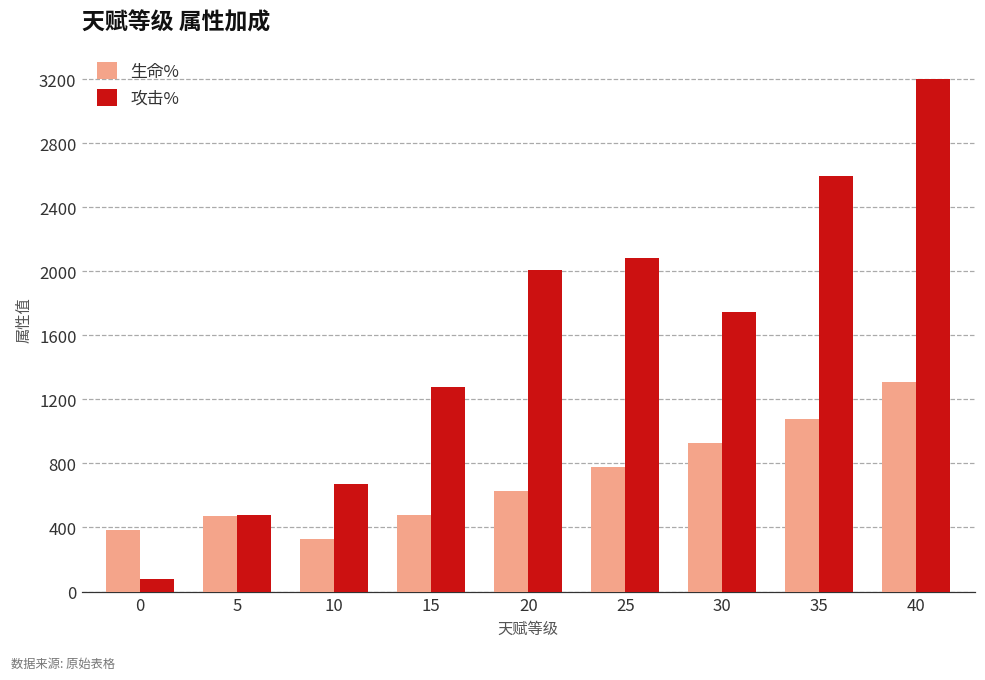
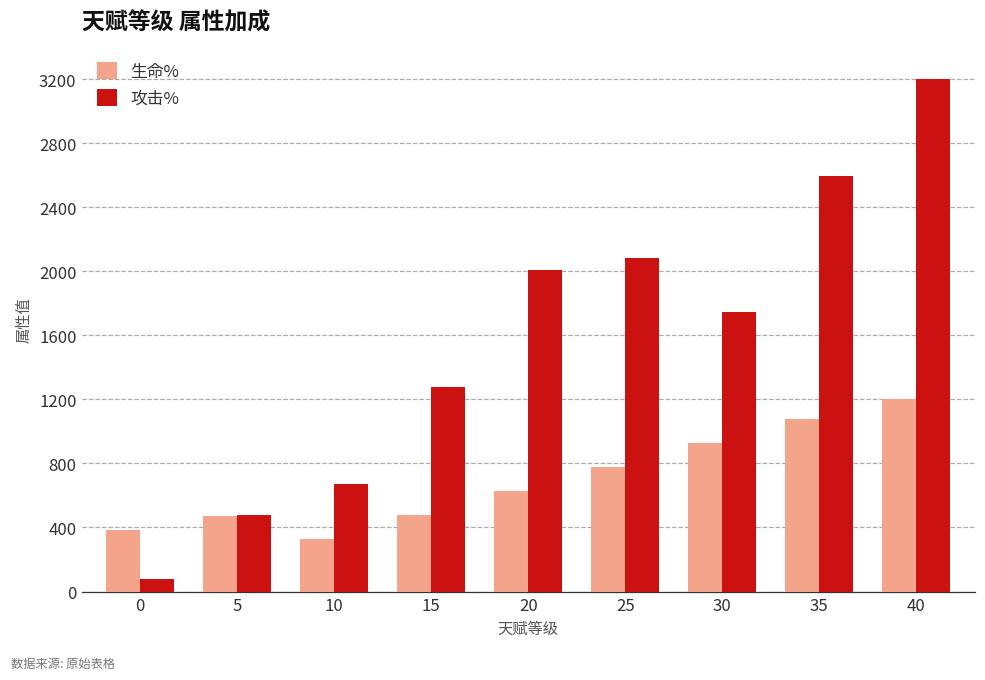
生命%, 40: 1310 -> 1200
